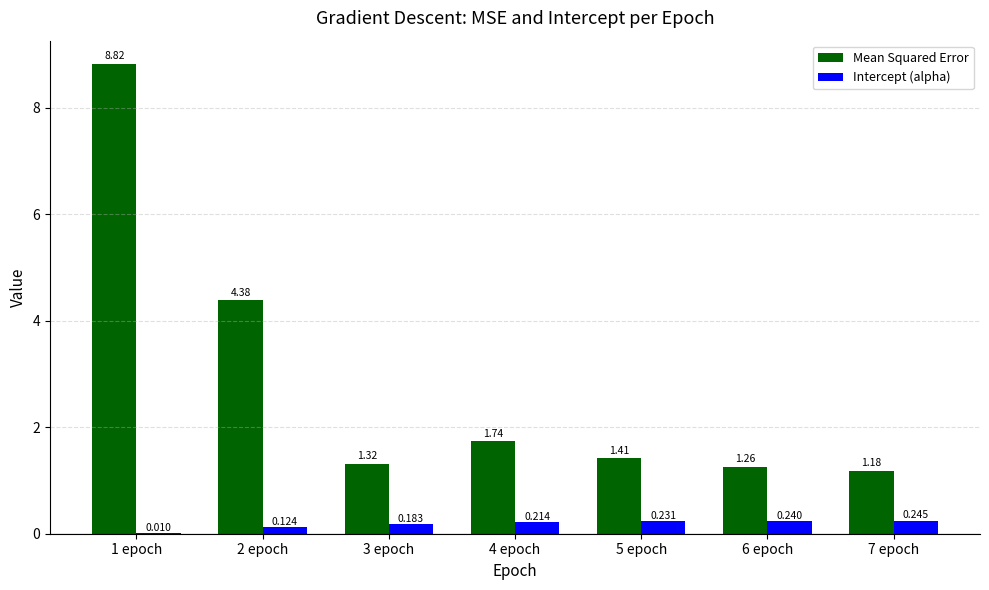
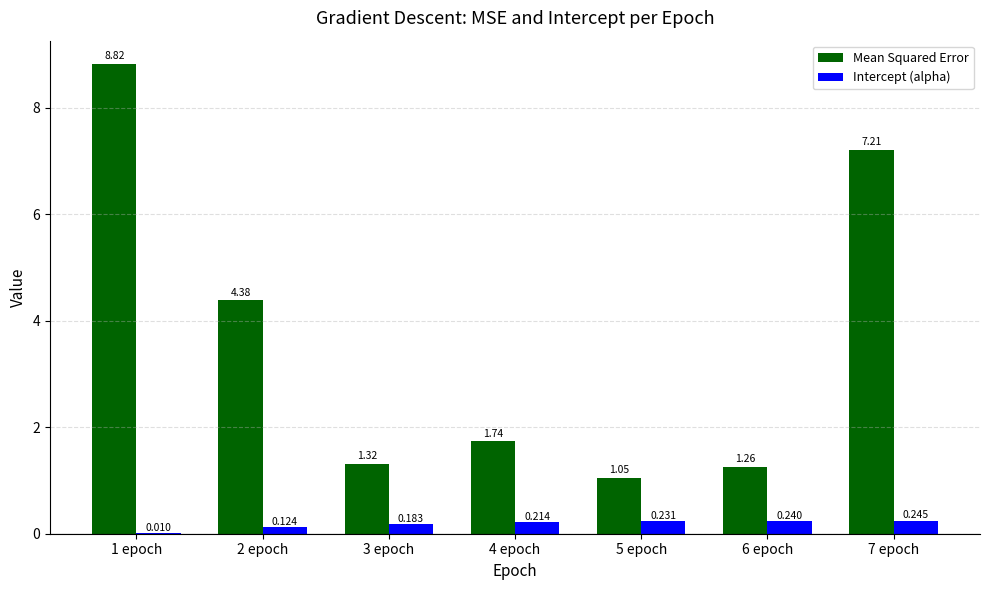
Mean Squared Error, 5 epoch: 1.41 -> 1.05
Mean Squared Error, 7 epoch: 1.18 -> 7.21
